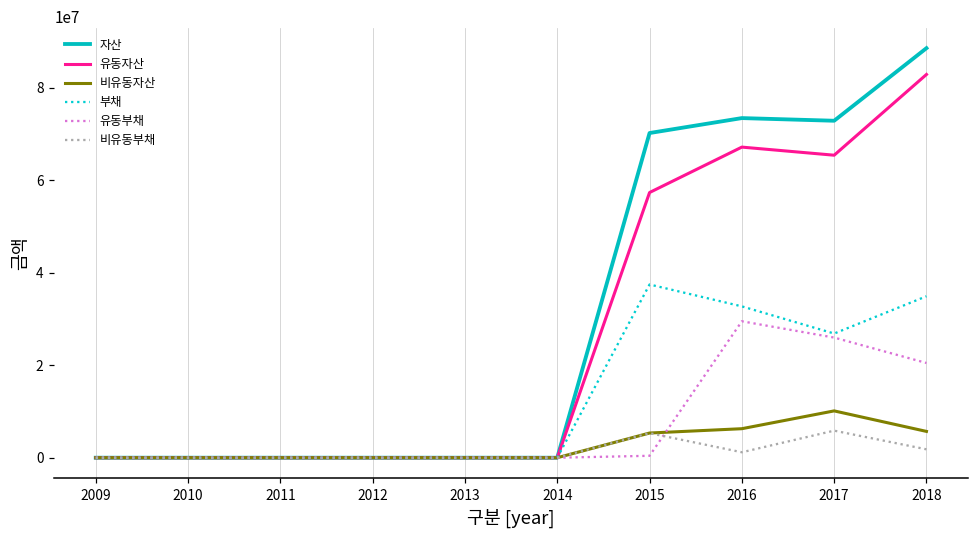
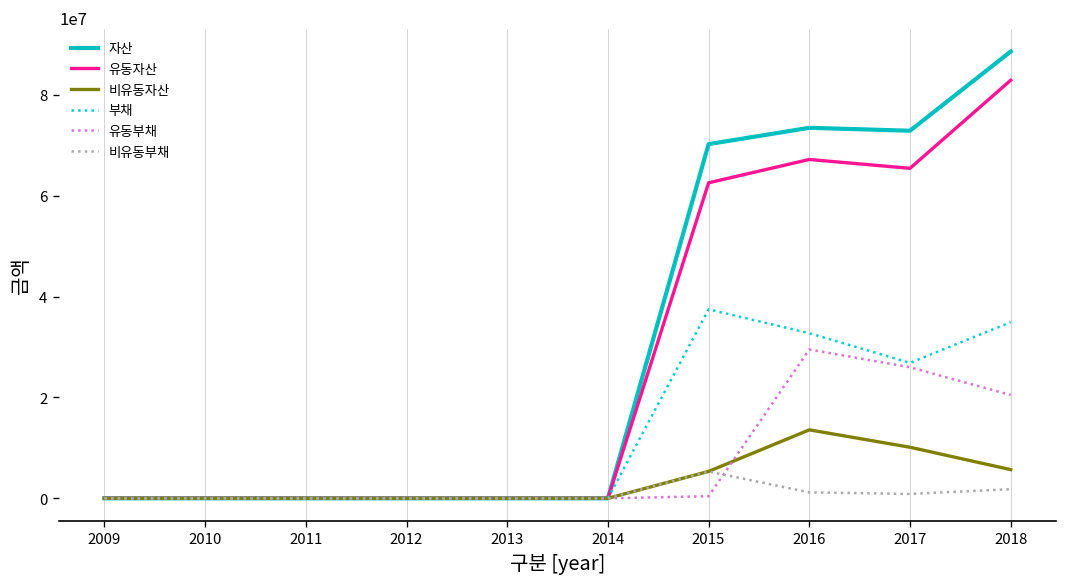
유동자산, 2015: 57000000 -> 63000000
비유동자산, 2016: 6000000 -> 14000000
비유동부채, 2017: 6000000 -> 1000000
